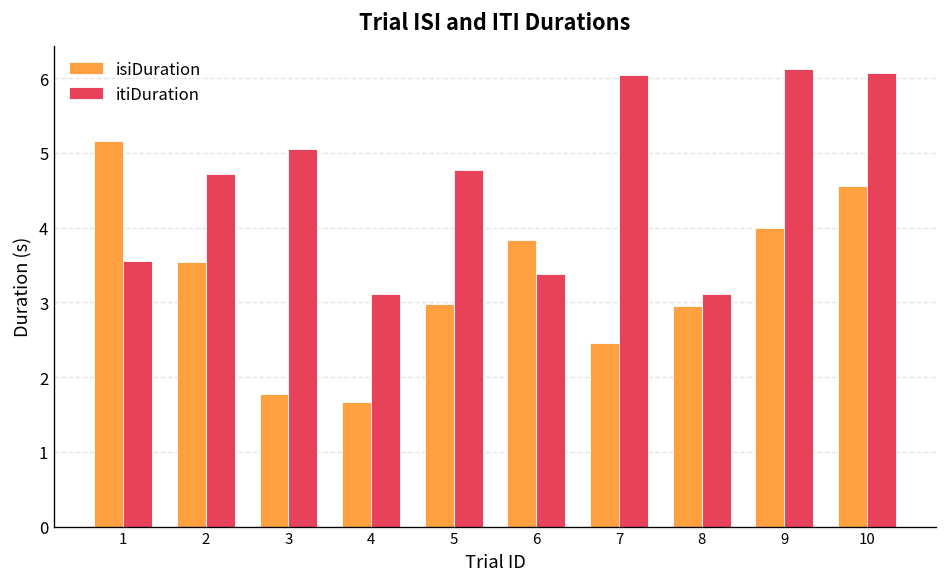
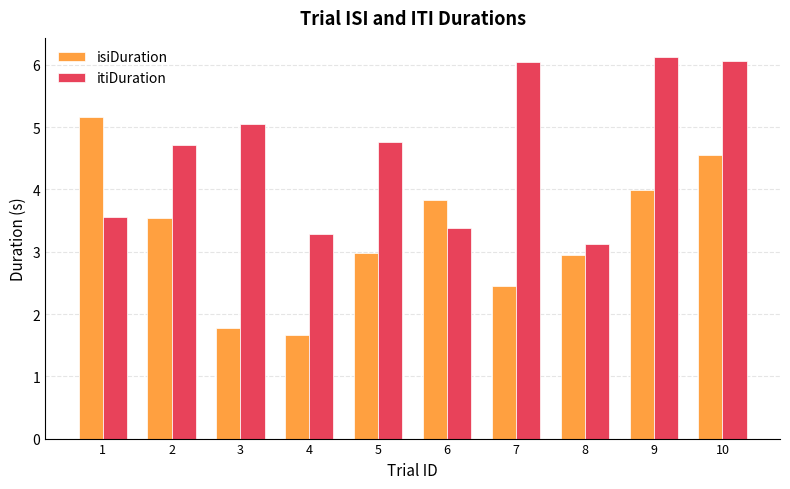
itiDuration, 4: 3.1 -> 3.3
